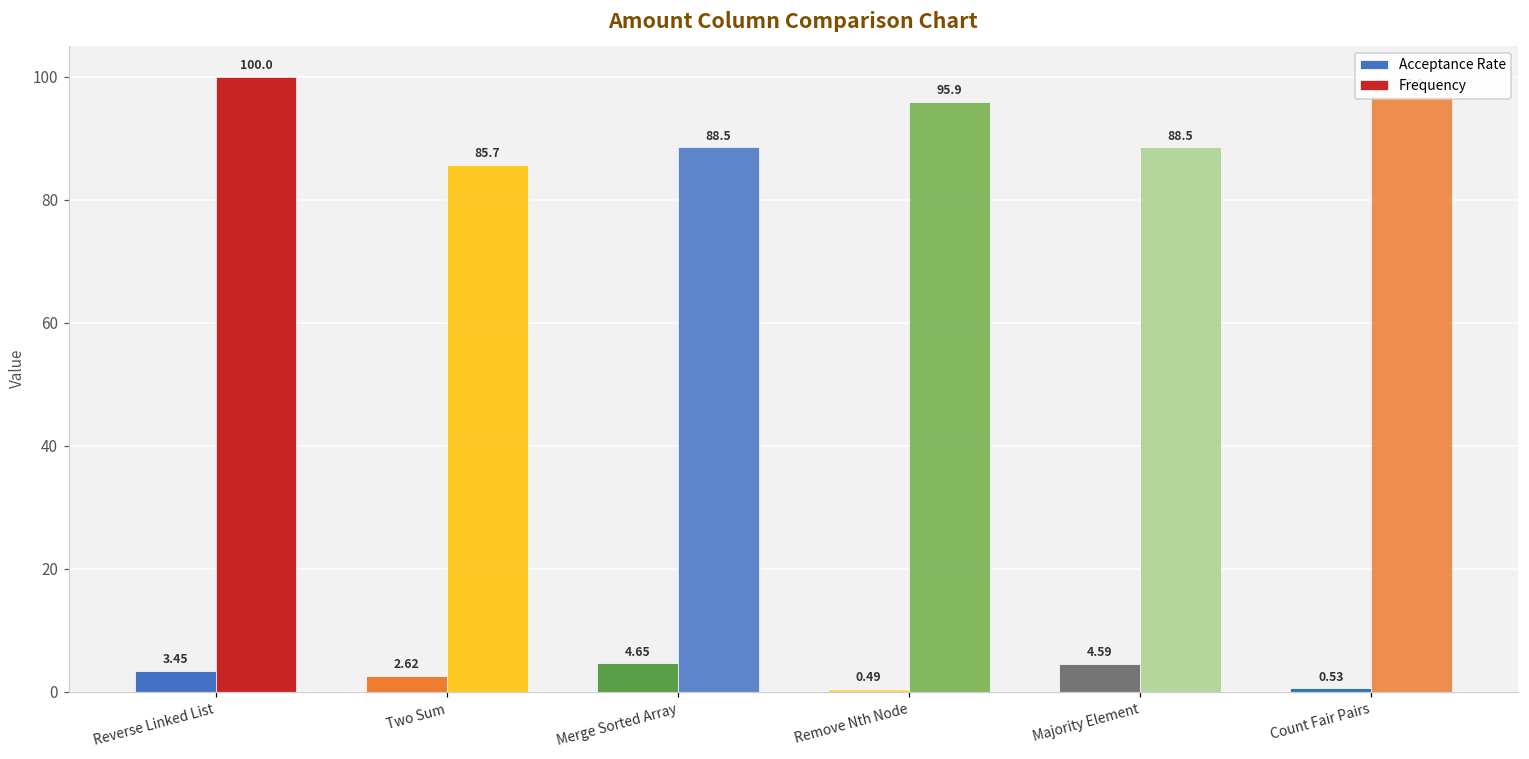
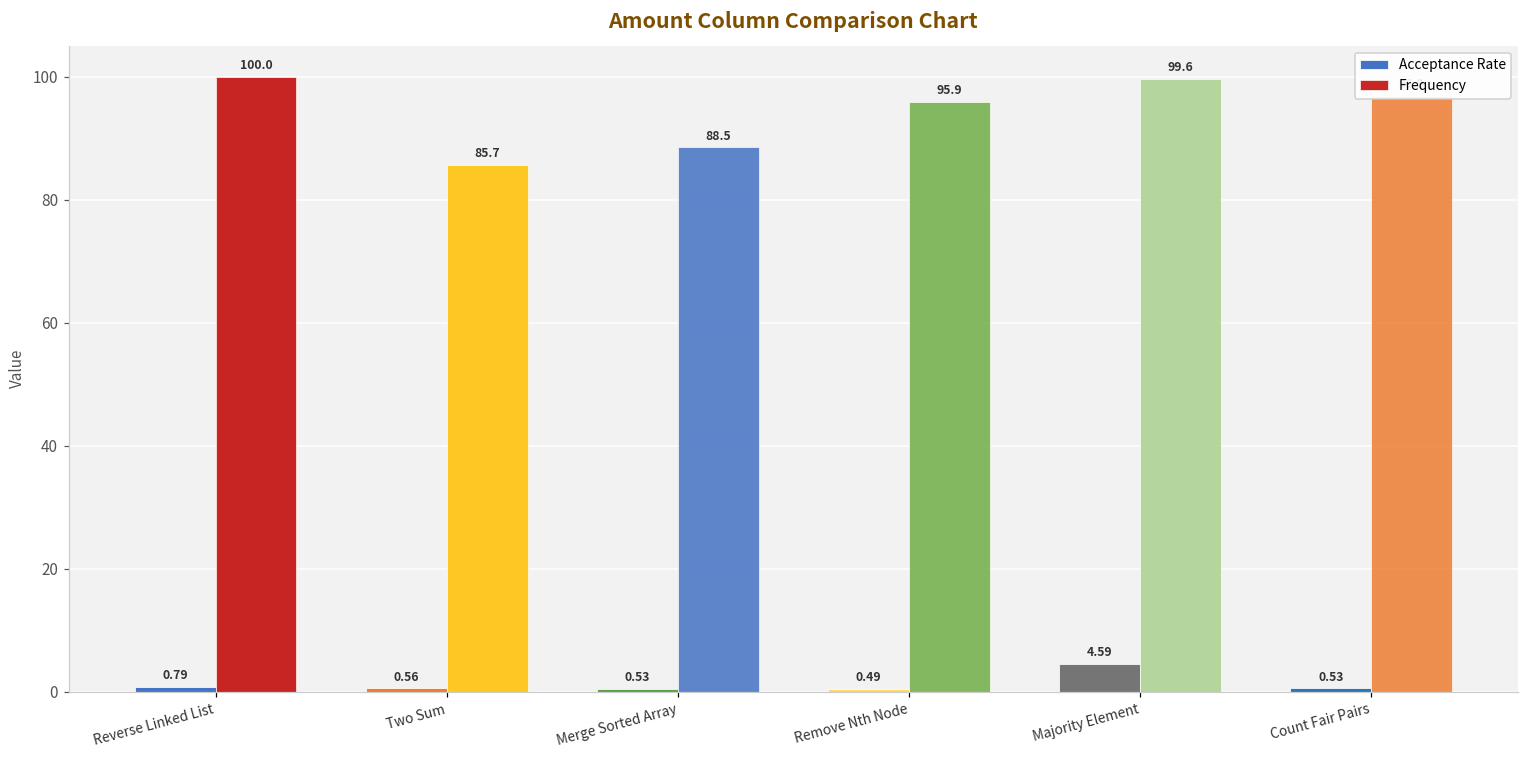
Acceptance Rate, Reverse Linked List: 3.45 -> 0.79
Acceptance Rate, Two Sum: 2.62 -> 0.56
Acceptance Rate, Merge Sorted Array: 4.65 -> 0.53
Frequency, Majority Element: 88.5 -> 99.6
